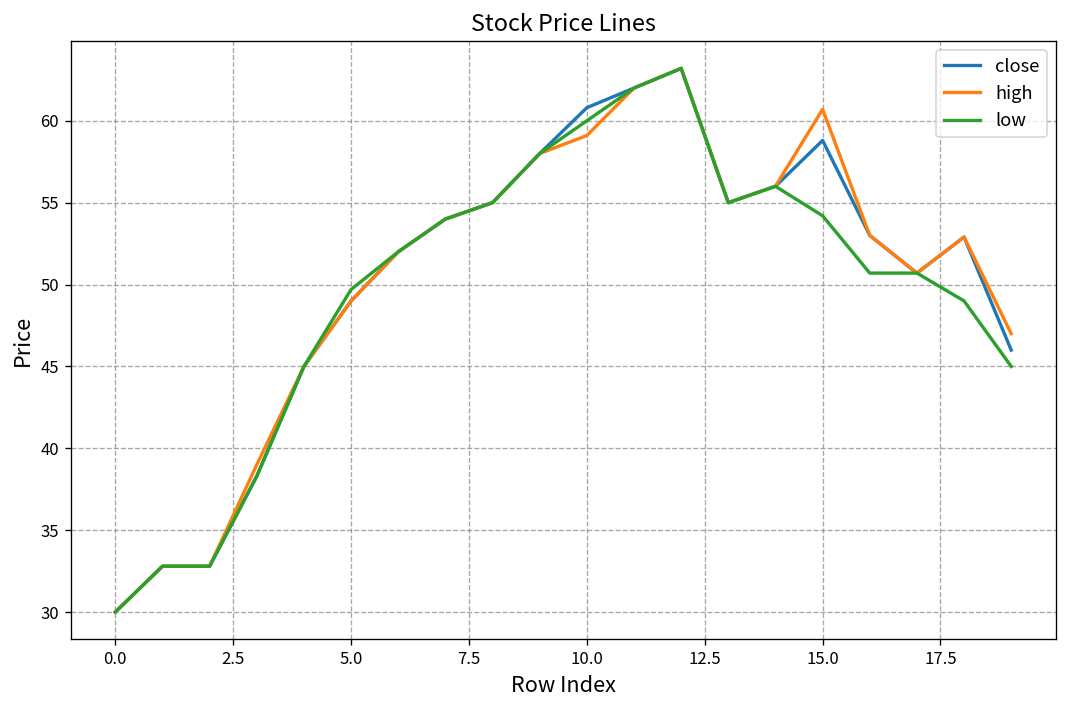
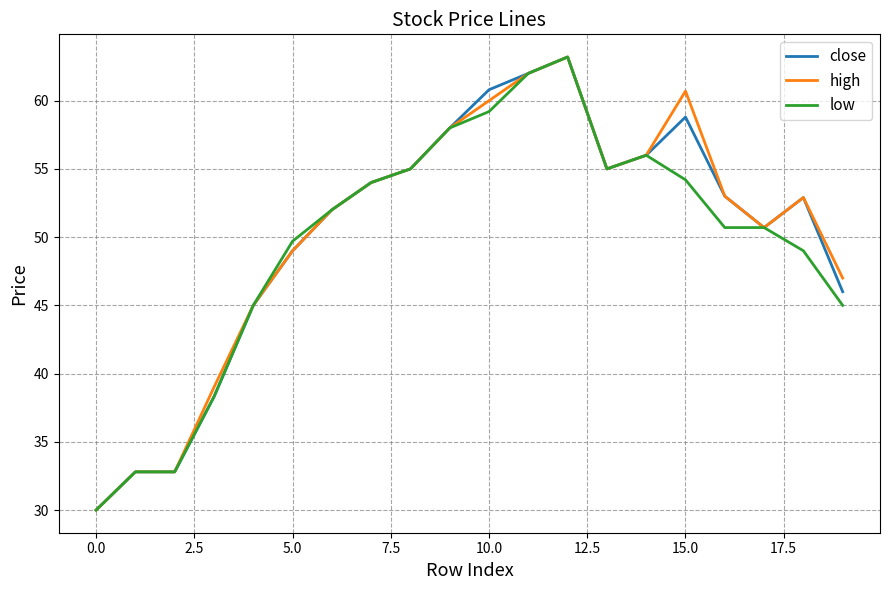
high, 10.0: 59.1 -> 60.0
low, 10.0: 60.0 -> 59.2
